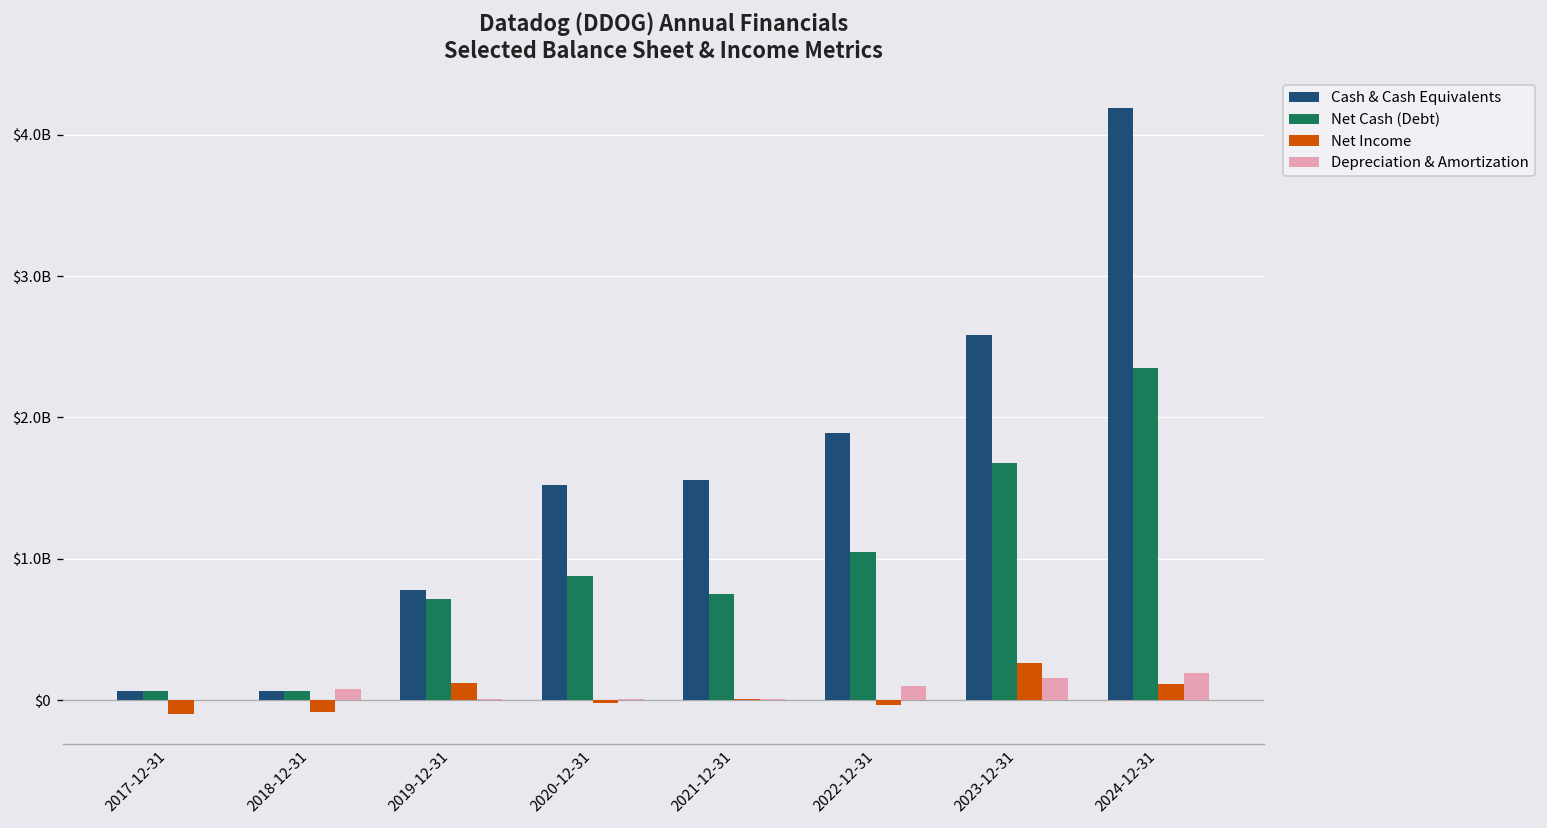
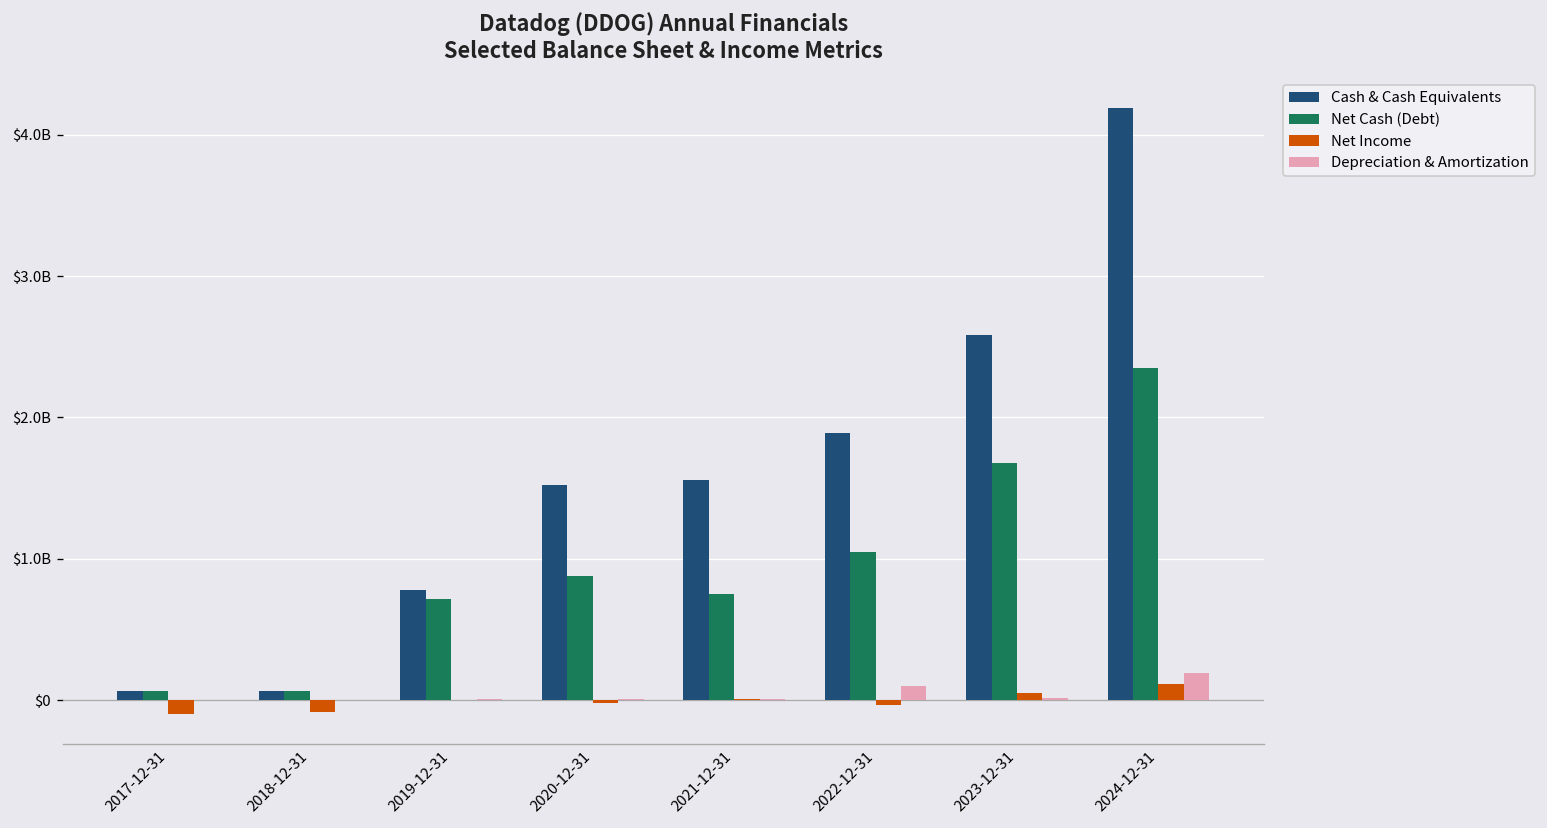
Depreciation & Amortization, 2018-12-31: $80000000 -> $0
Net Income, 2019-12-31: $120000000 -> $0
Net Income, 2023-12-31: $270000000 -> $50000000
Depreciation & Amortization, 2023-12-31: $150000000 -> $20000000
